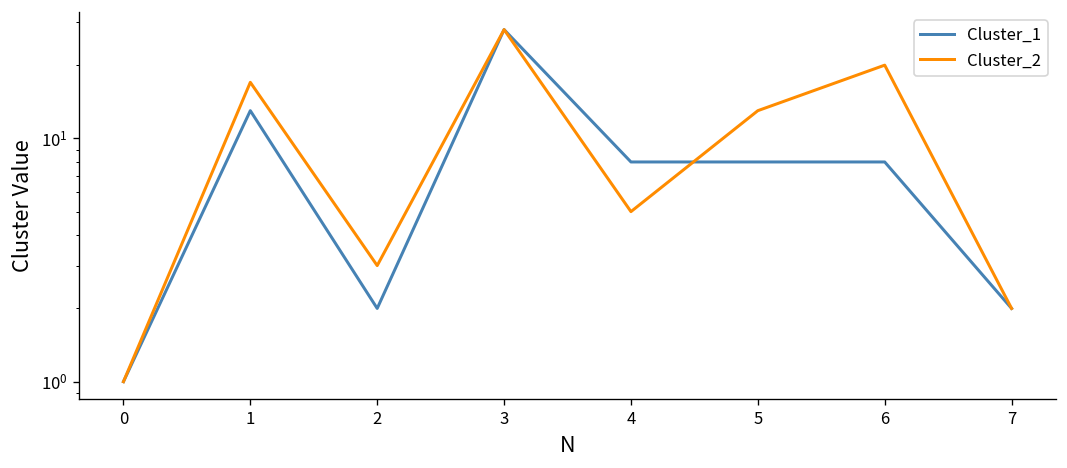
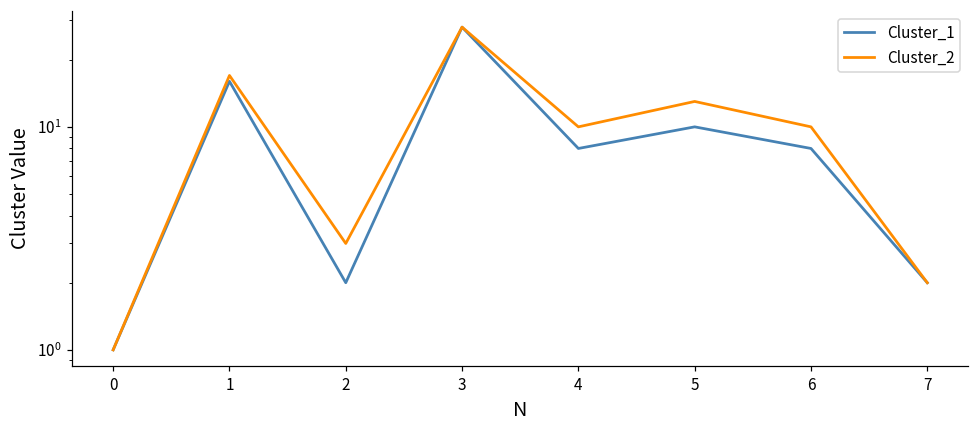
Cluster_1, 1: 13 -> 16
Cluster_2, 4: 5 -> 10
Cluster_1, 5: 8 -> 10
Cluster_2, 6: 20 -> 10
